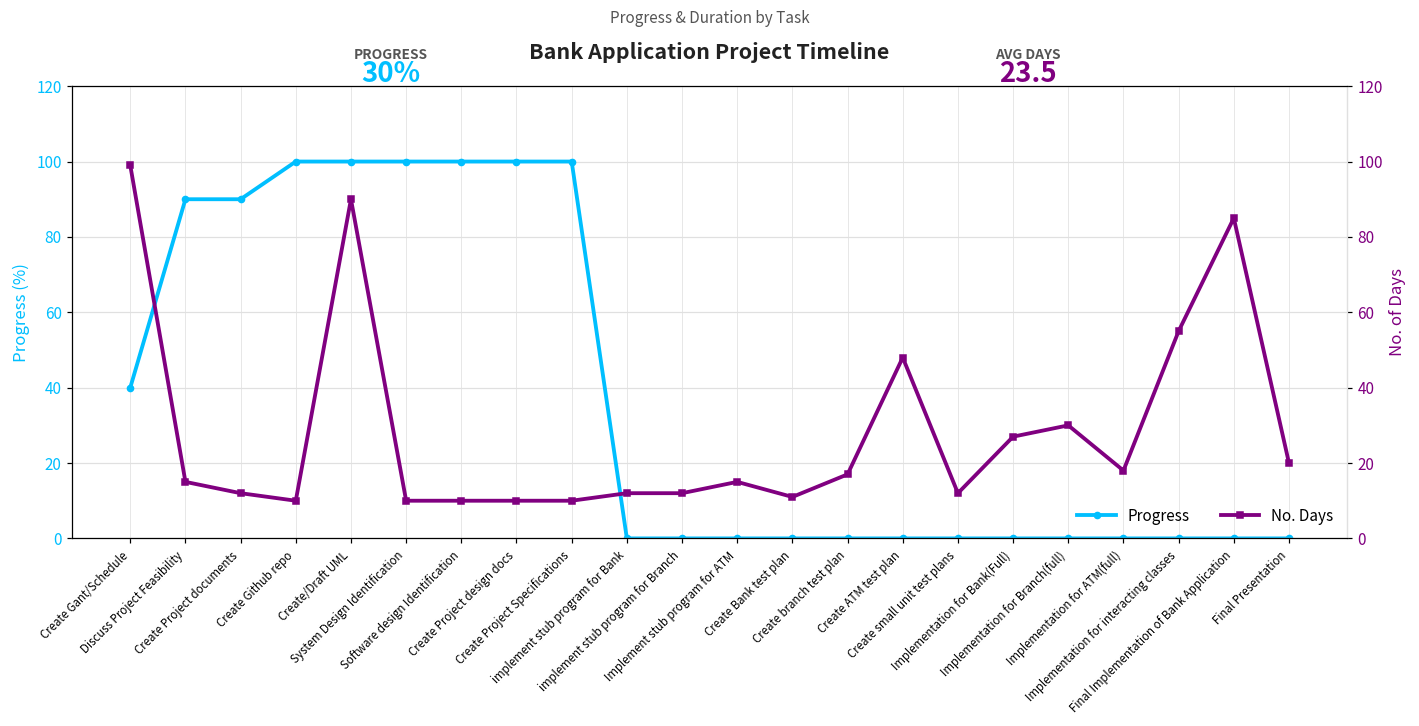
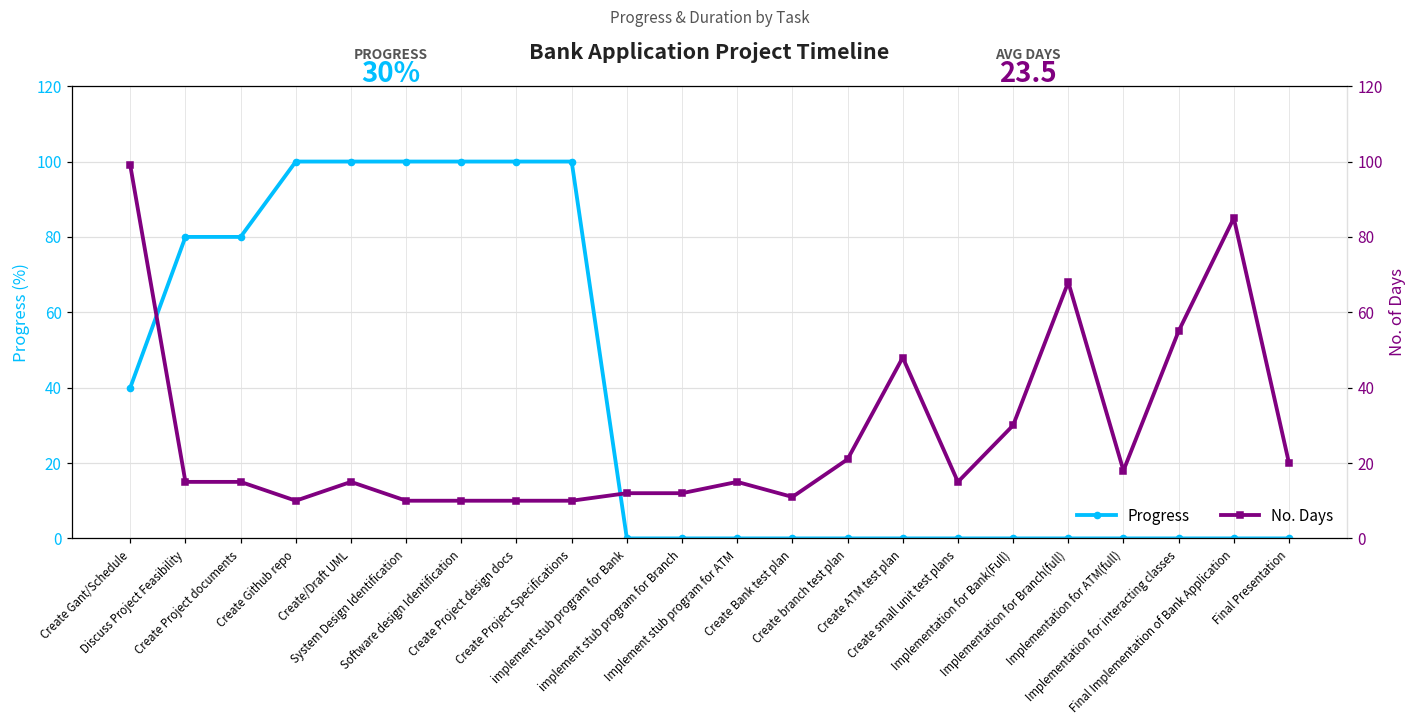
Progress, Discuss Project Feasibility: 90 -> 80
Progress, Create Project documents: 90 -> 80
No. Days, Create Project documents: 12 -> 15
No. Days, Create/Draft UML: 90 -> 15
No. Days, Create branch test plan: 17 -> 21
No. Days, Create small unit test plans: 12 -> 15
No. Days, Implementation for Bank(Full): 27 -> 30
No. Days, Implementation for Branch(full): 30 -> 68
